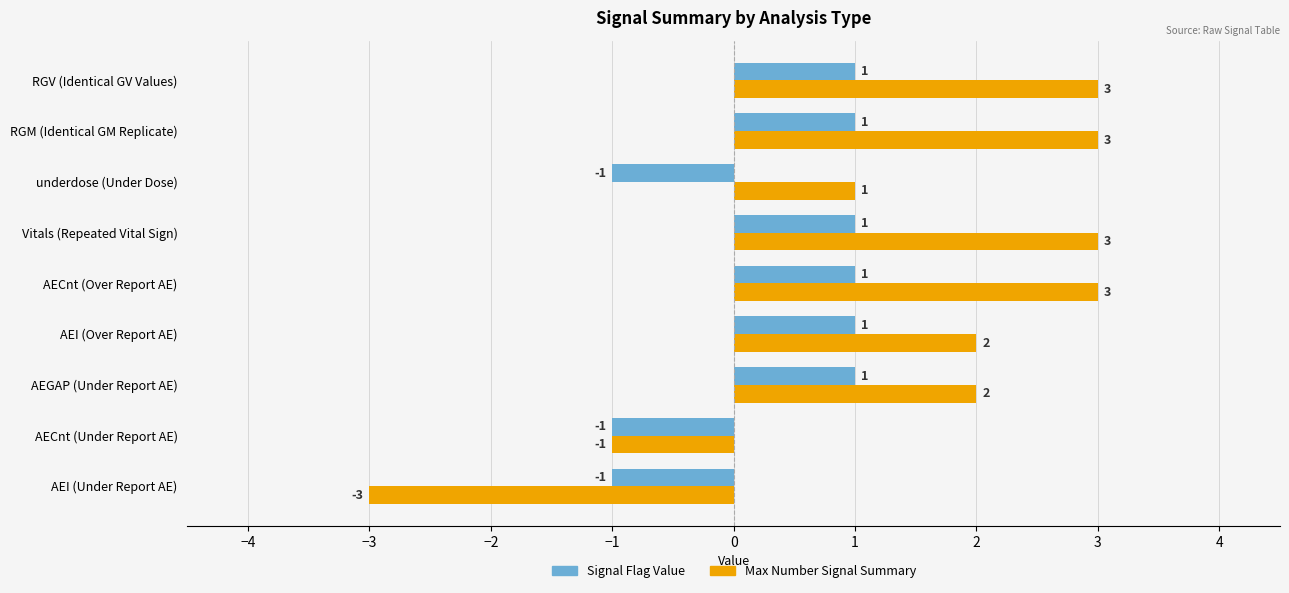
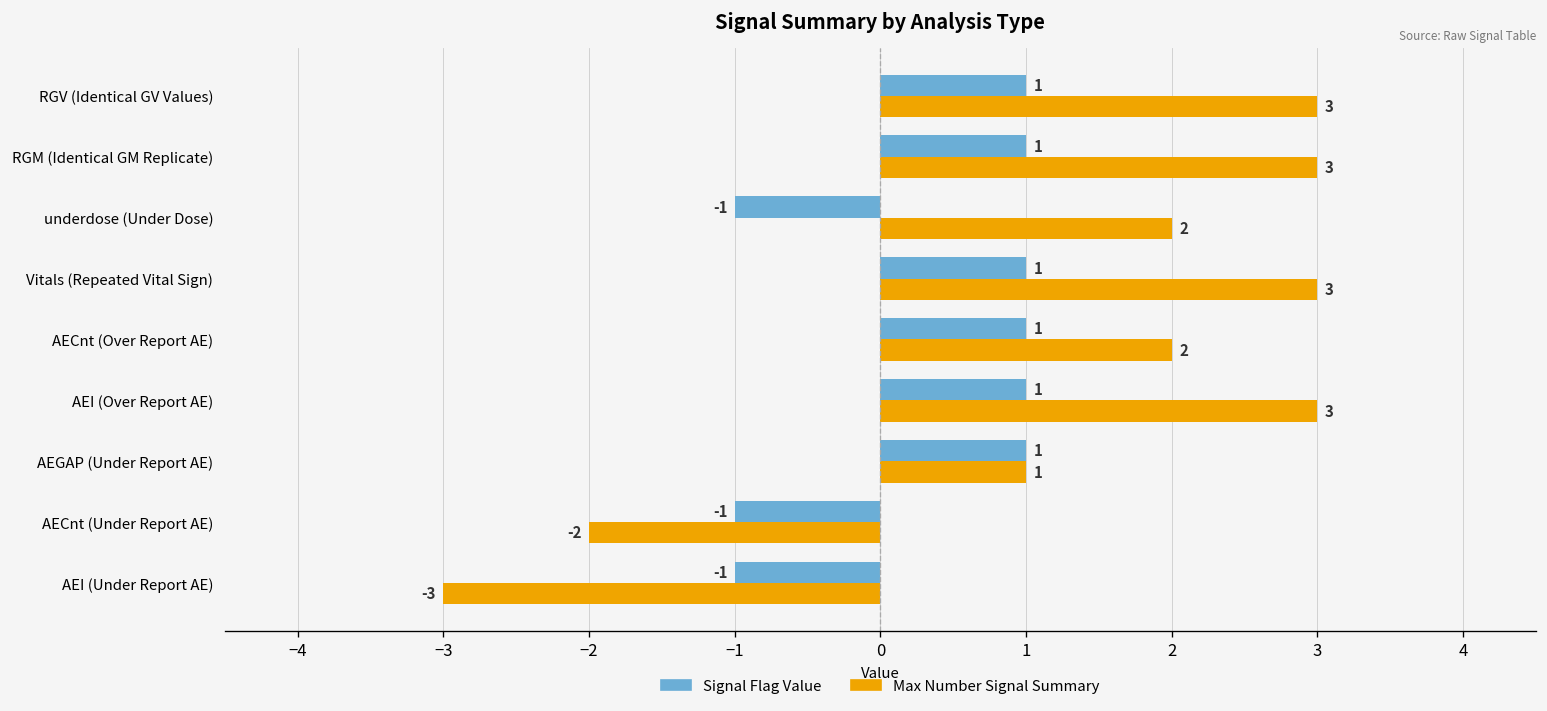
Max Number Signal Summary, underdose (Under Dose): 1 -> 2
Max Number Signal Summary, AECnt (Over Report AE): 3 -> 2
Max Number Signal Summary, AEI (Over Report AE): 2 -> 3
Max Number Signal Summary, AEGAP (Under Report AE): 2 -> 1
Max Number Signal Summary, AECnt (Under Report AE): -1 -> -2
